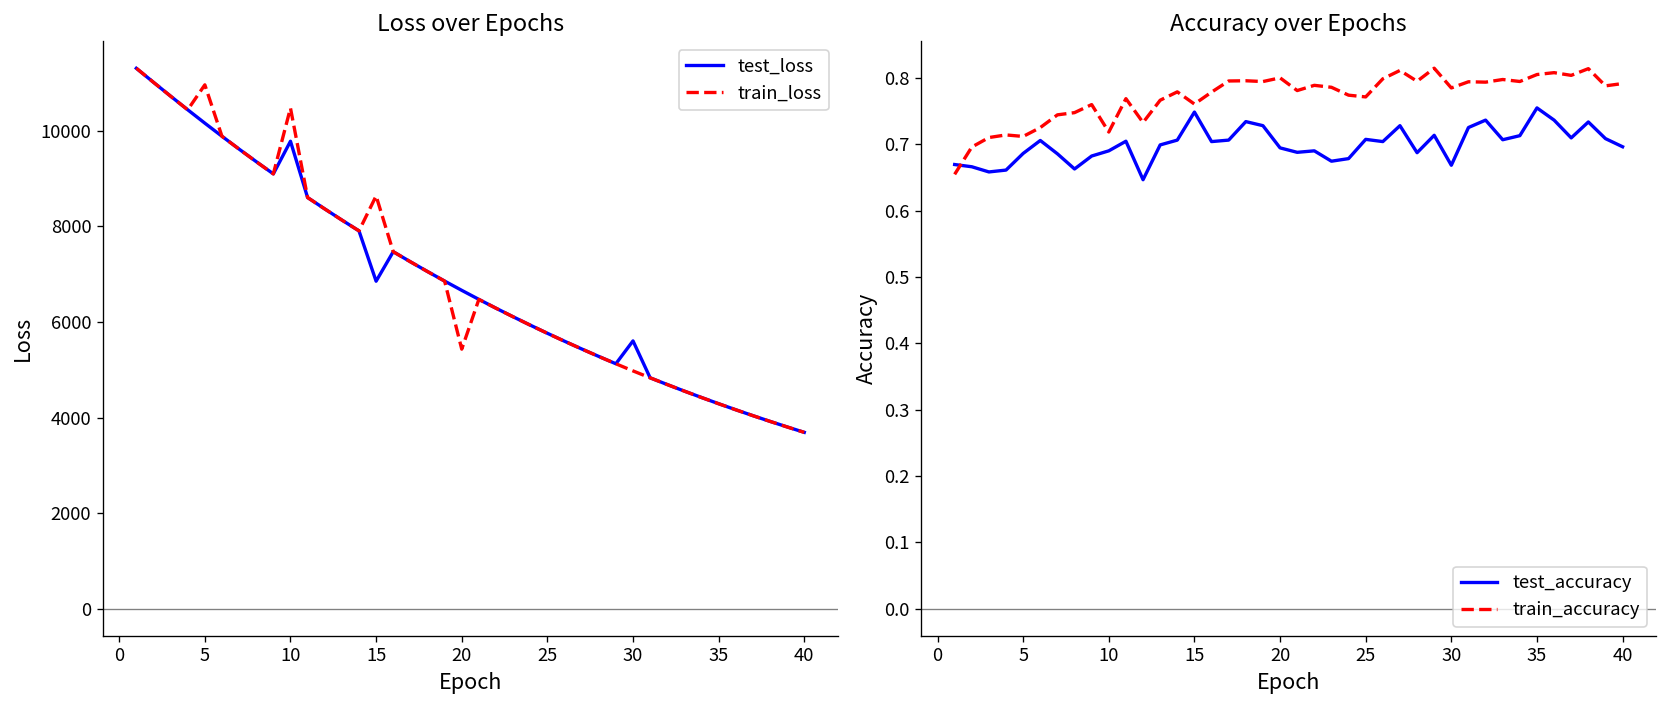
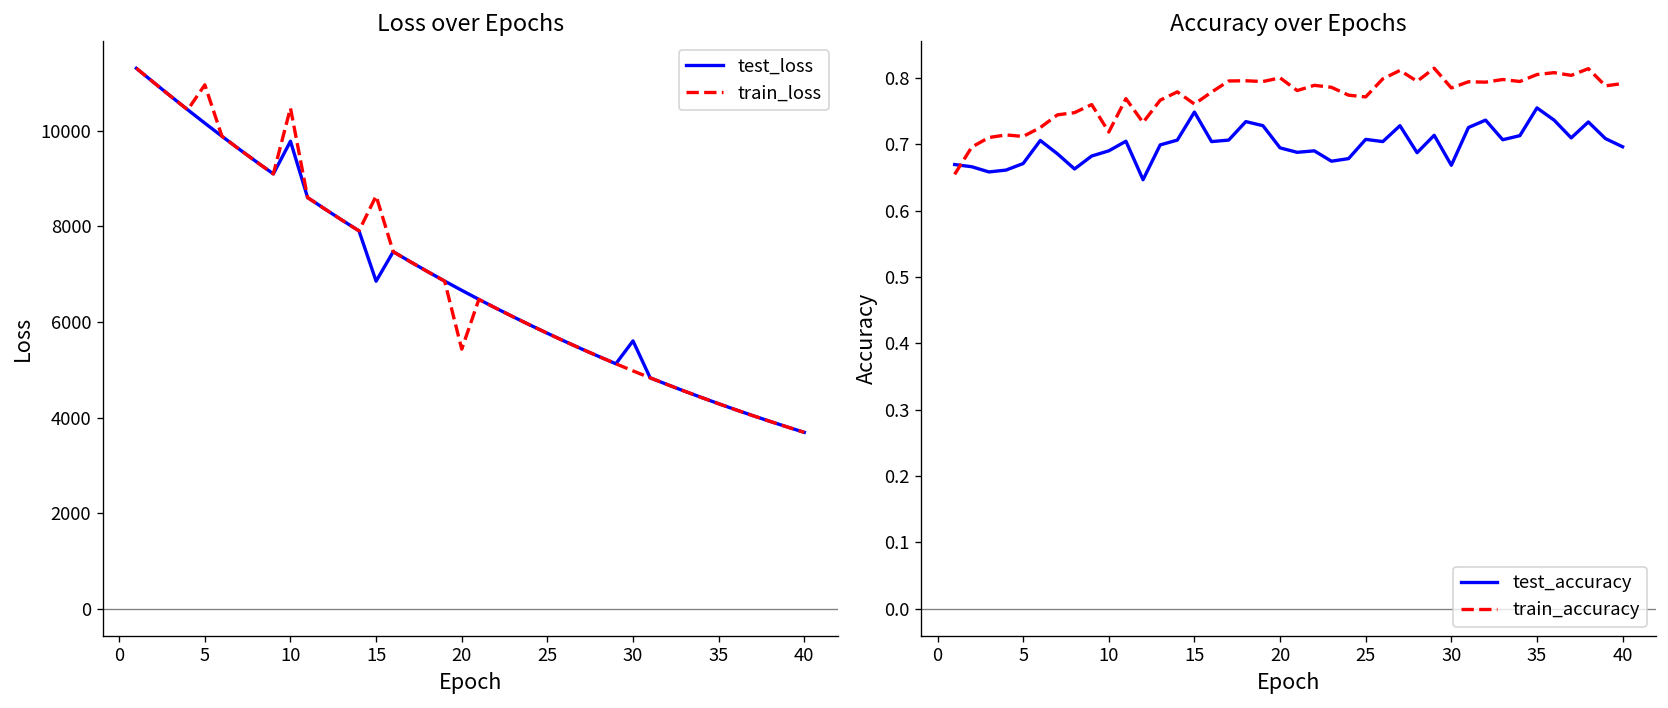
Accuracy over Epochs, test_accuracy, 5: 0.69 -> 0.67
